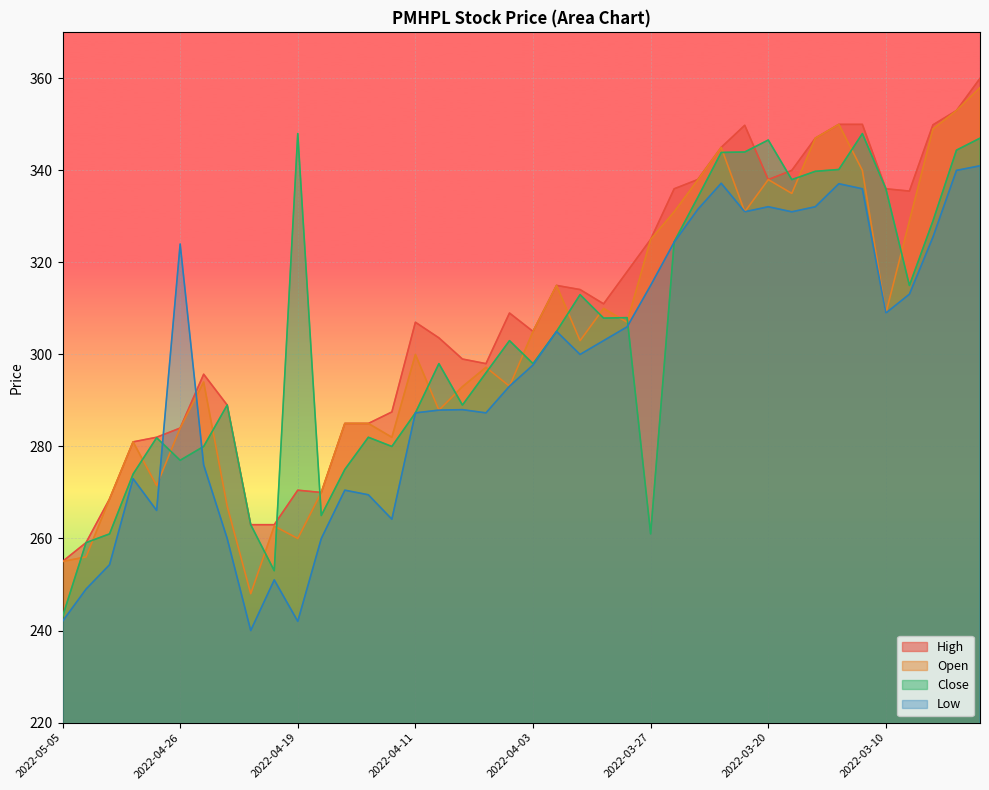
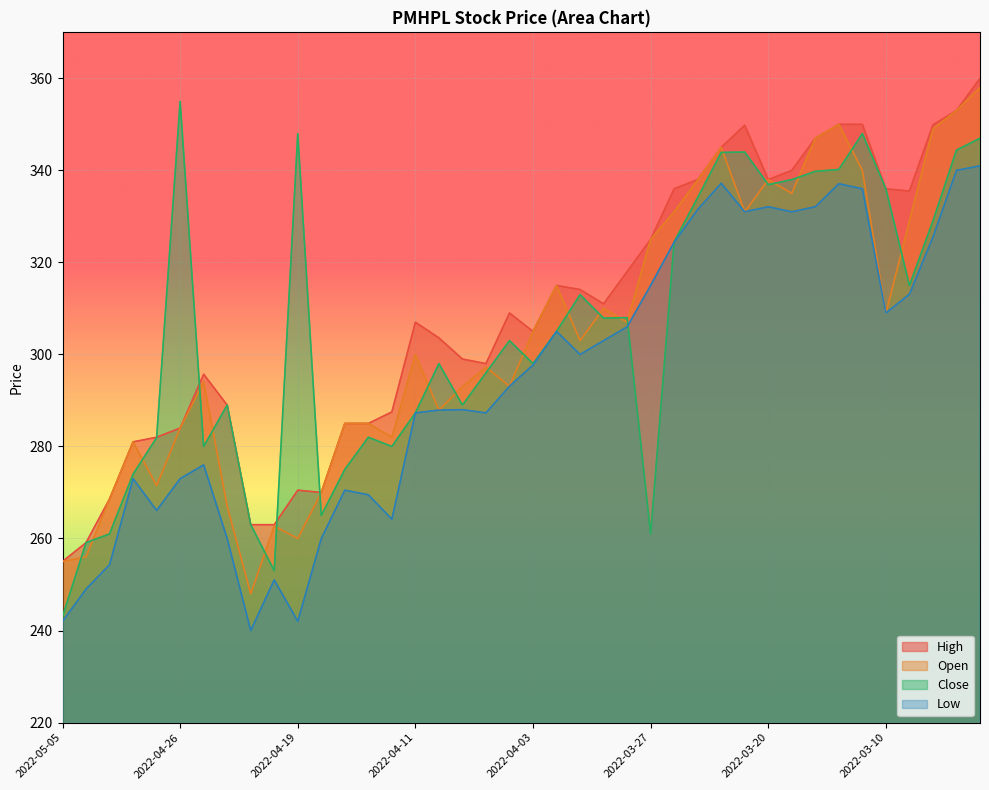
Close, 2022-04-26: 277 -> 355
Low, 2022-04-26: 324 -> 273
Close, 2022-03-20: 347 -> 337
